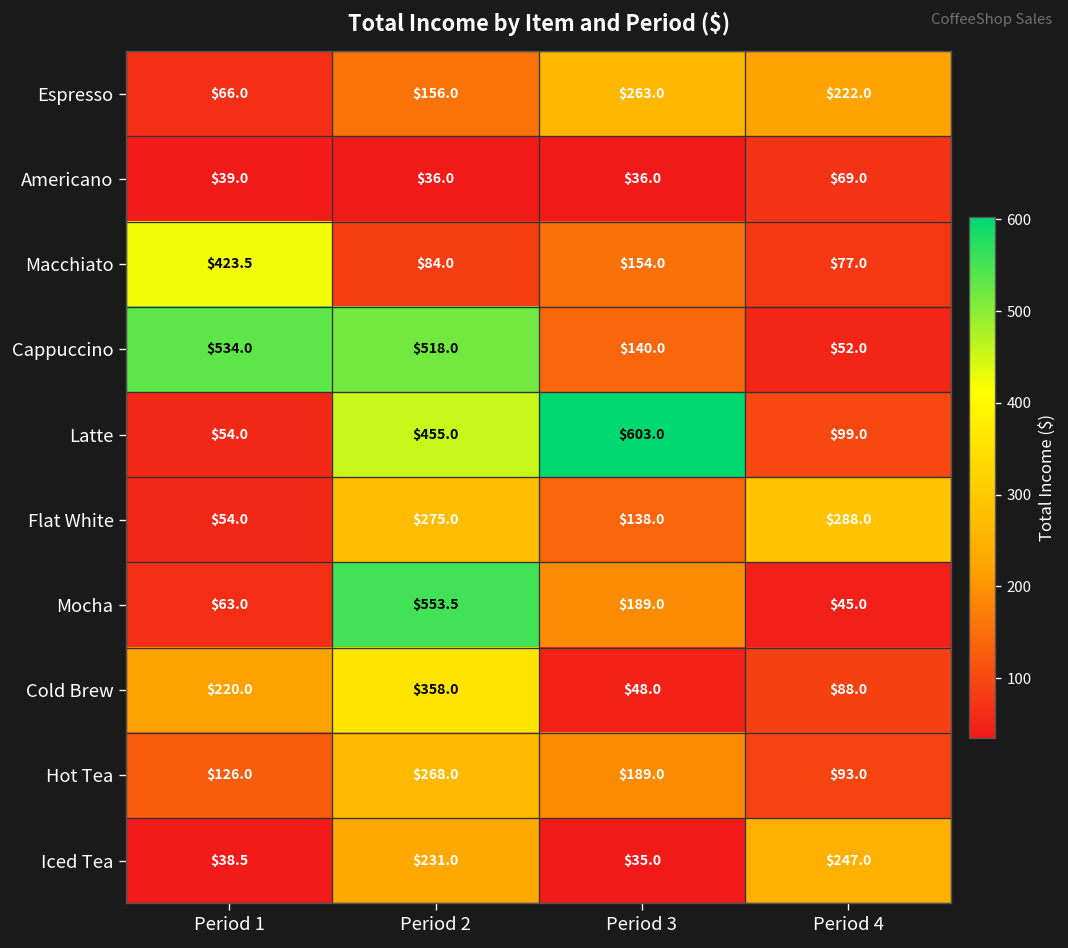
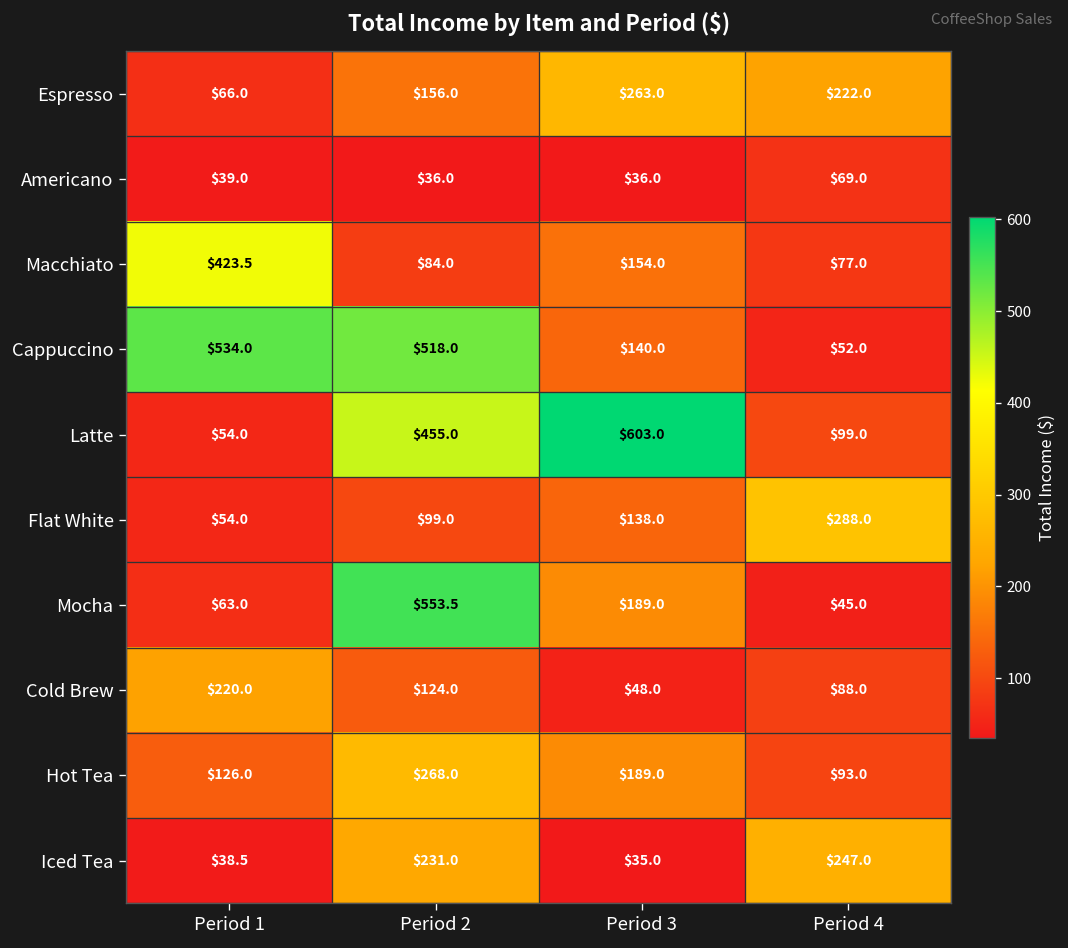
Flat White, Period 2: $275.0 -> $99.0
Cold Brew, Period 2: $358.0 -> $124.0
